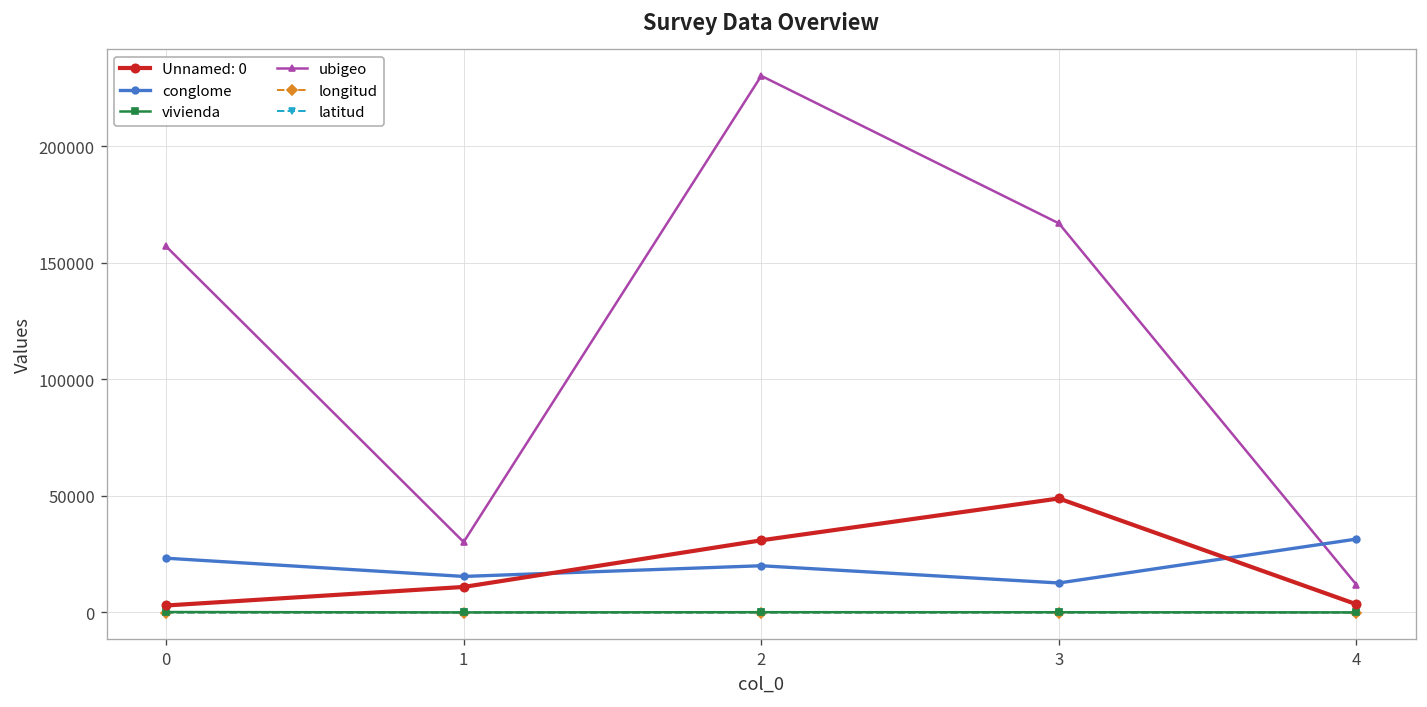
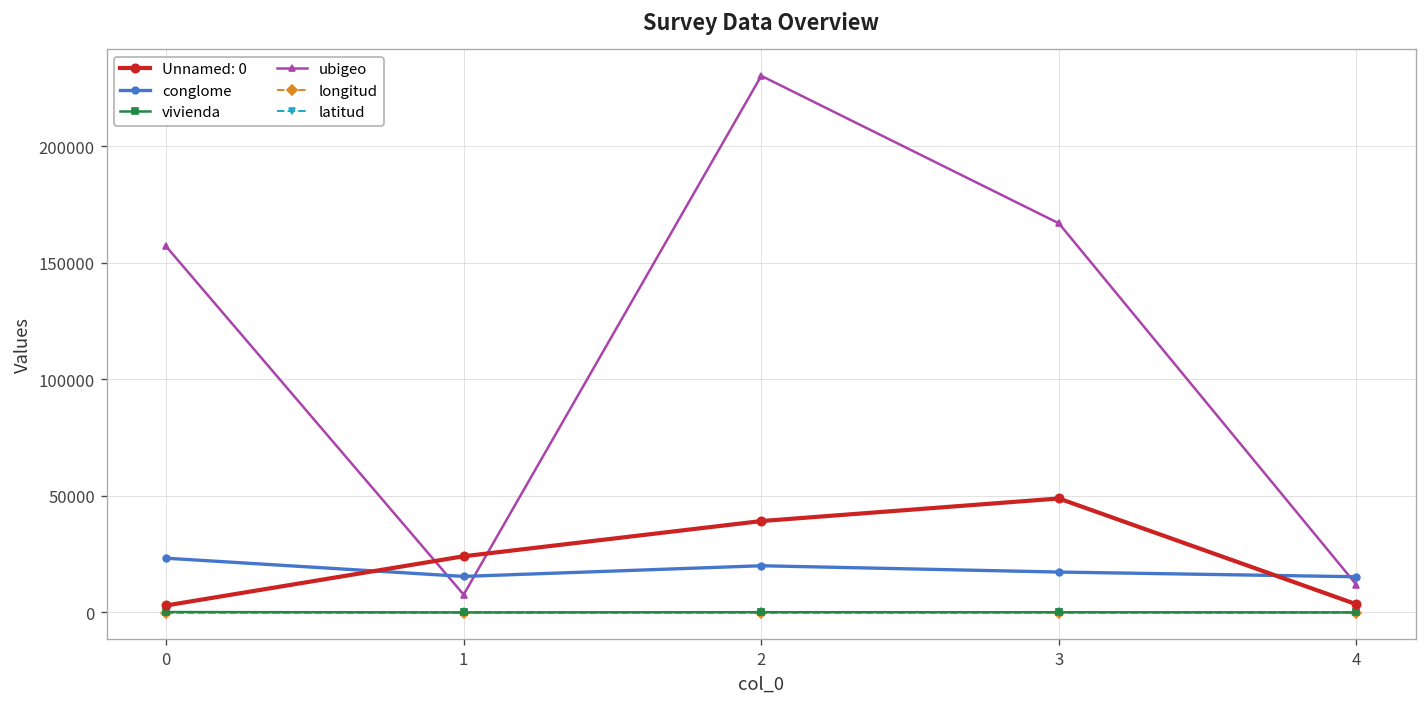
Unnamed: 0, 1: 11000 -> 24000
ubigeo, 1: 30000 -> 8000
Unnamed: 0, 2: 31000 -> 39000
conglome, 3: 13000 -> 17000
conglome, 4: 31000 -> 15000
